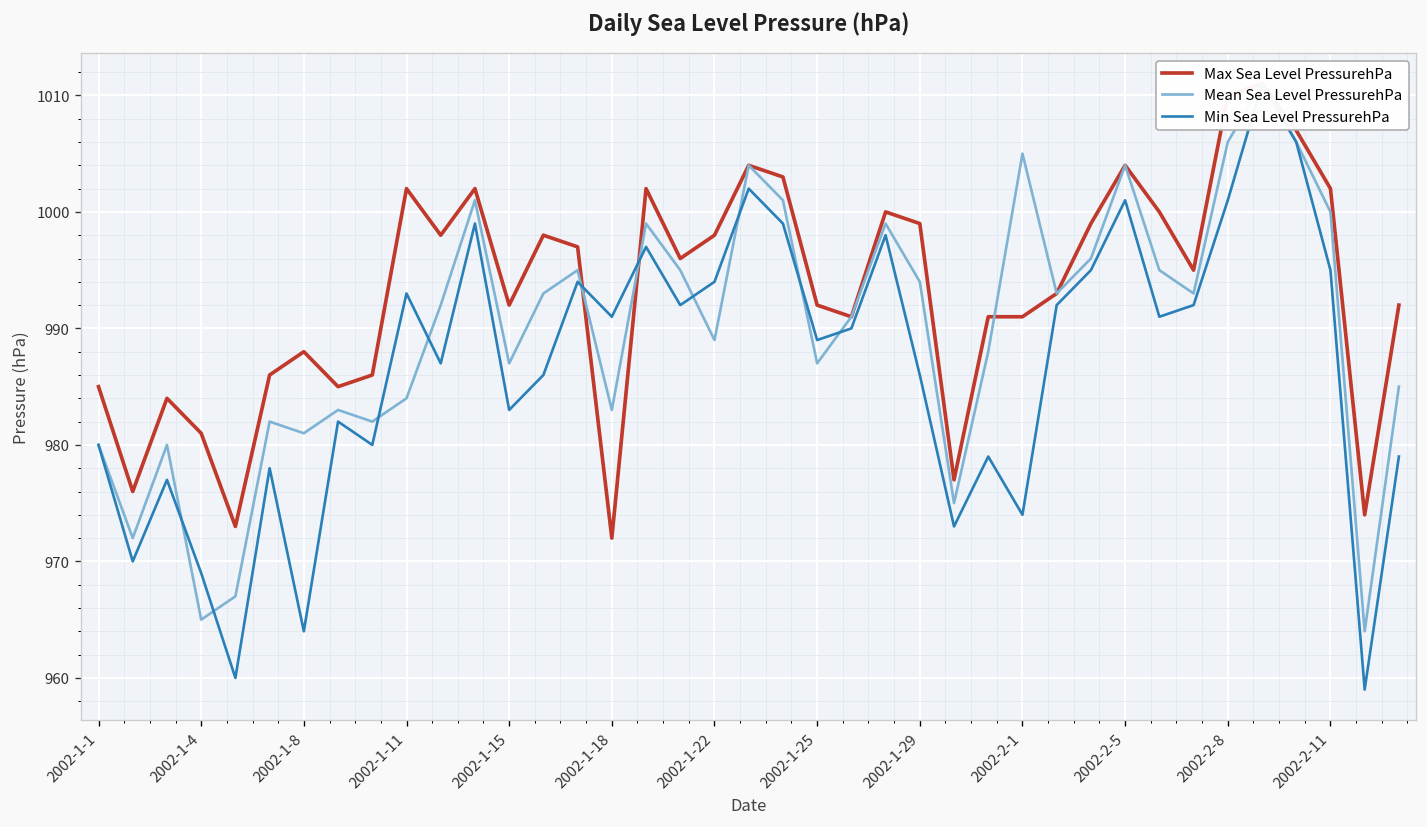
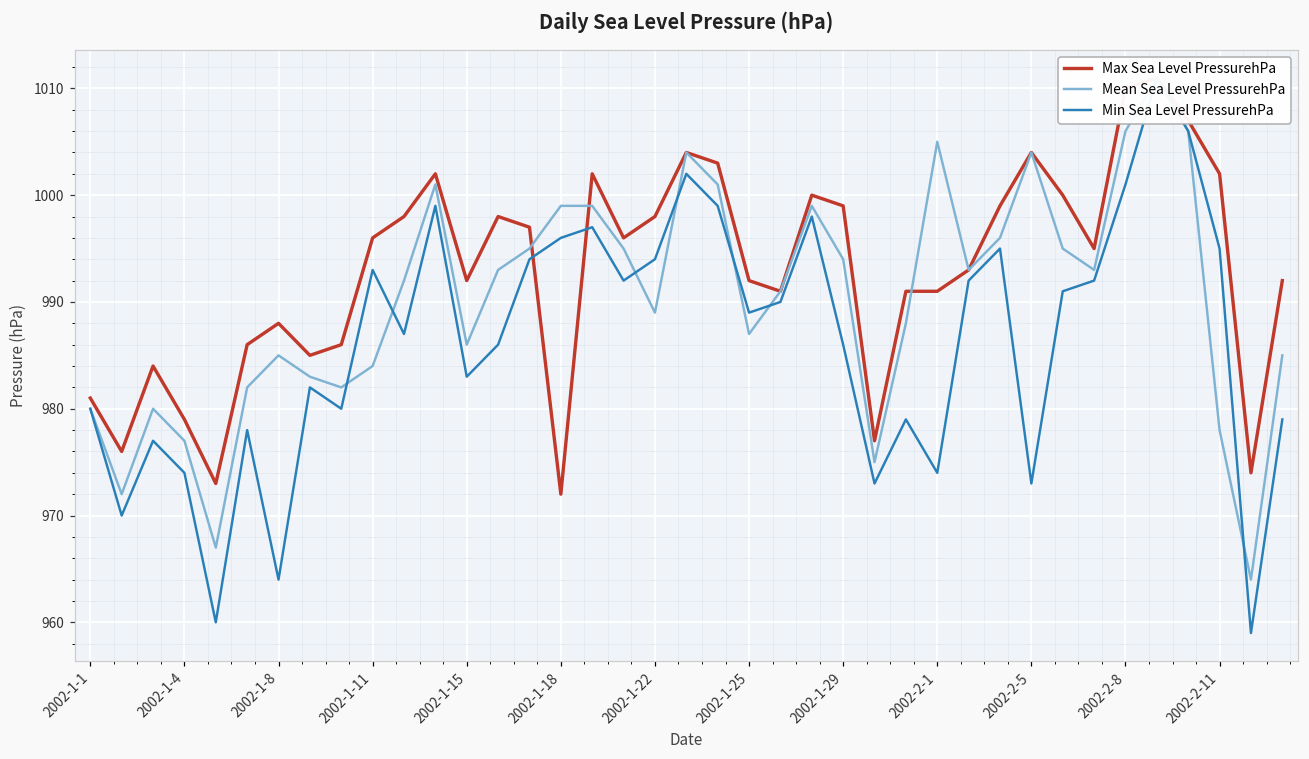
Max Sea Level PressurehPa, 2002-1-1: 985 -> 981
Max Sea Level PressurehPa, 2002-1-4: 981 -> 979
Mean Sea Level PressurehPa, 2002-1-4: 965 -> 977
Min Sea Level PressurehPa, 2002-1-4: 969 -> 974
Mean Sea Level PressurehPa, 2002-1-8: 981 -> 985
Max Sea Level PressurehPa, 2002-1-11: 1002 -> 996
Mean Sea Level PressurehPa, 2002-1-15: 987 -> 986
Mean Sea Level PressurehPa, 2002-1-18: 983 -> 999
Min Sea Level PressurehPa, 2002-1-18: 991 -> 996
Min Sea Level PressurehPa, 2002-2-5: 1001 -> 973
Mean Sea Level PressurehPa, 2002-2-11: 1000 -> 978
